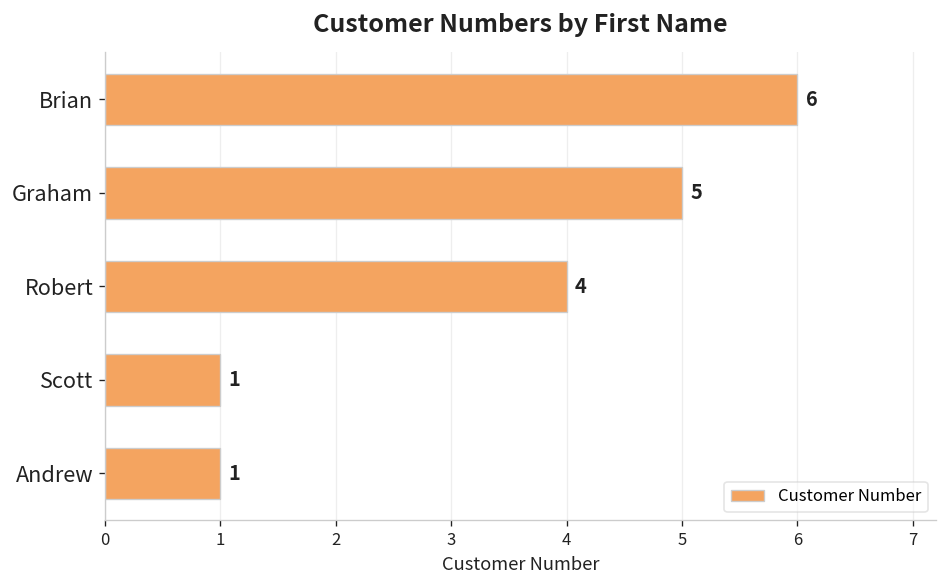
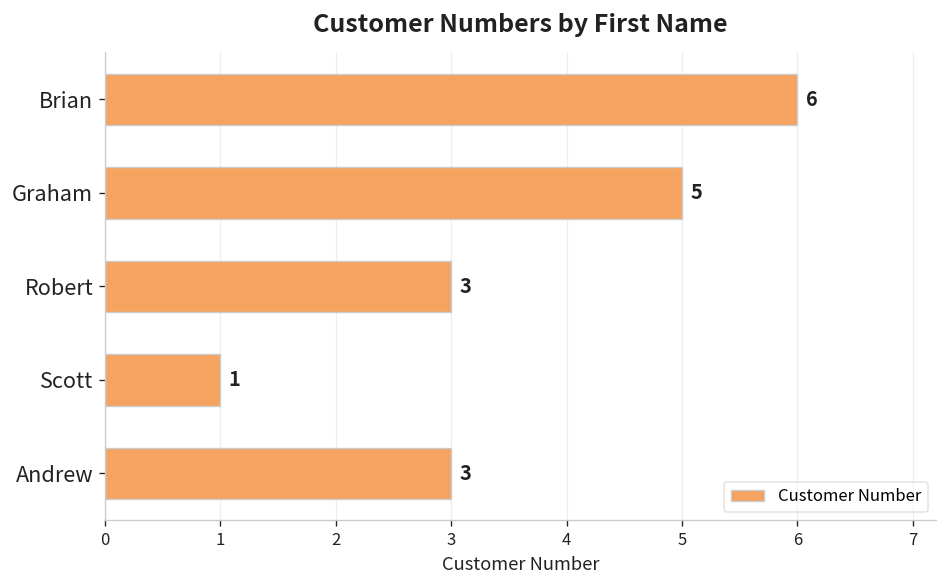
Robert: 4 -> 3
Andrew: 1 -> 3
